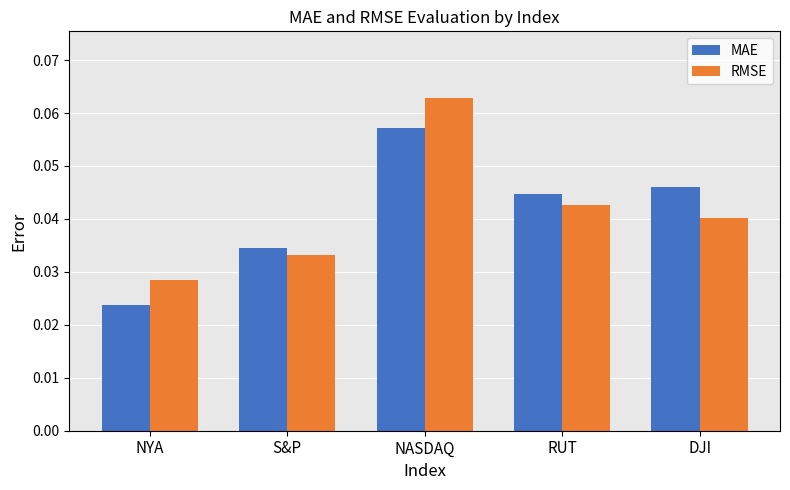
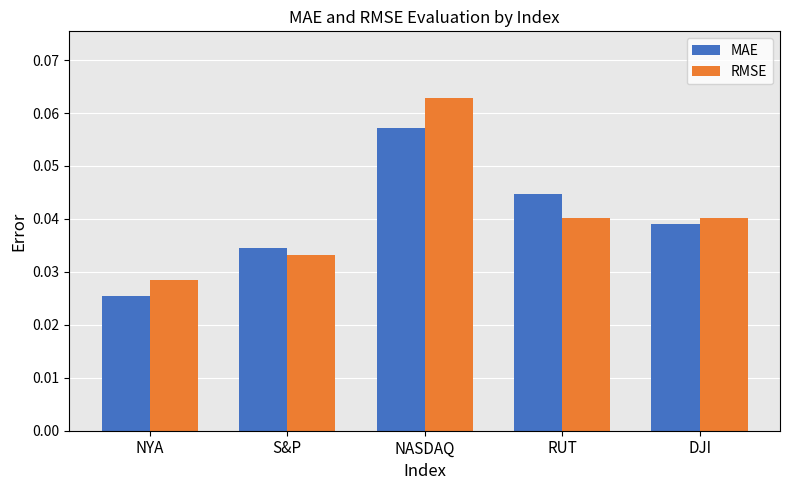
MAE, NYA: 0.024 -> 0.025
RMSE, RUT: 0.043 -> 0.040
MAE, DJI: 0.046 -> 0.039
